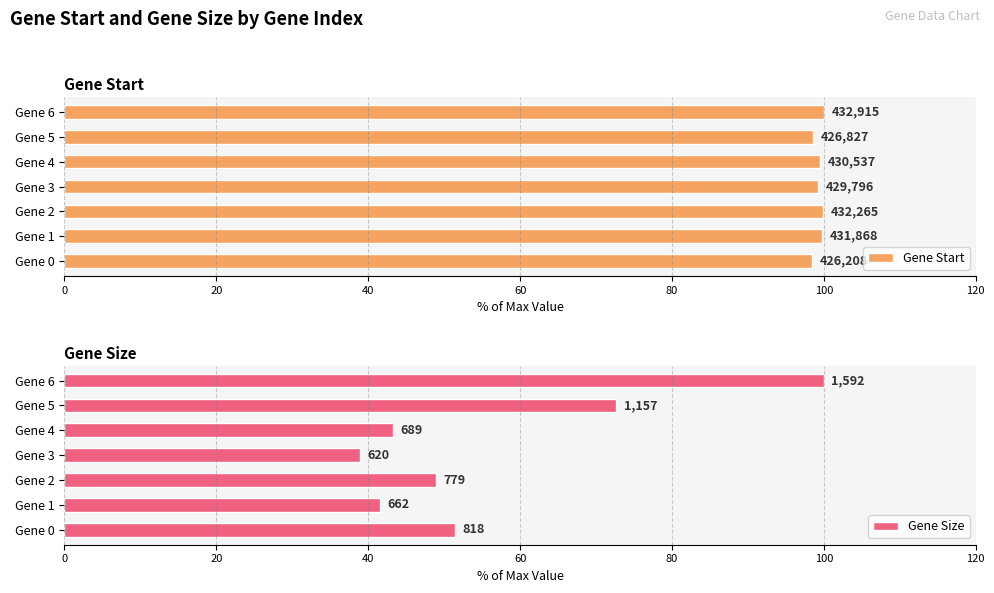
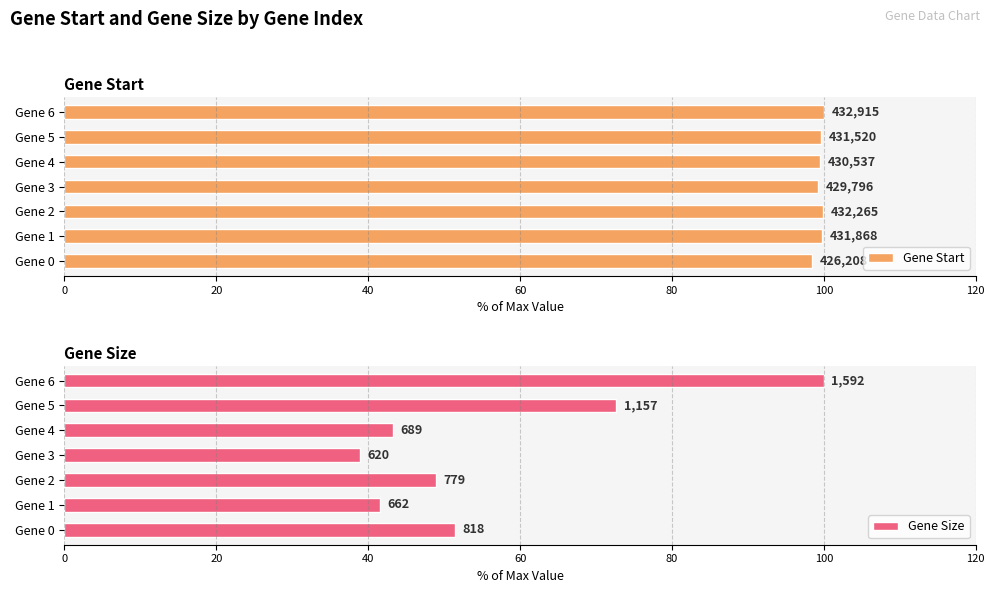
Gene Start, Gene 5: 426,827 -> 431,520
